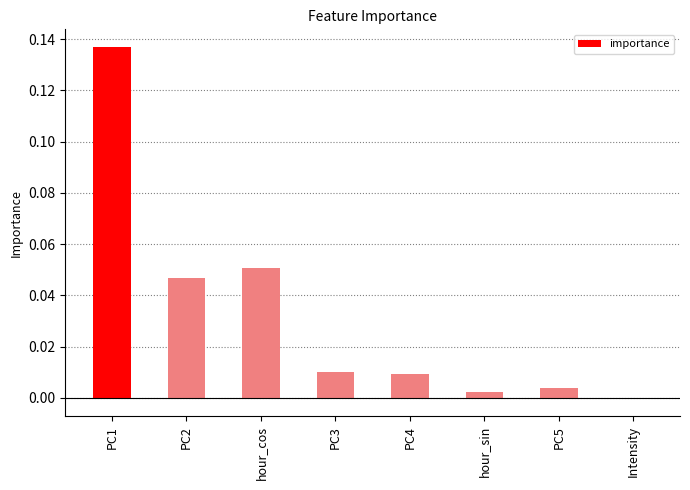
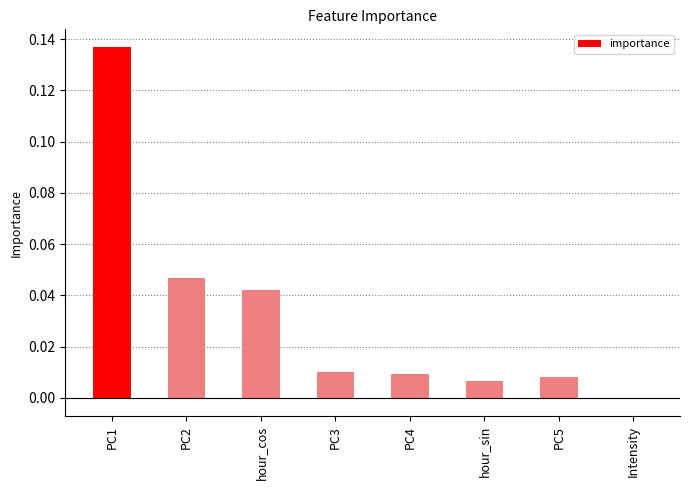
hour_cos: 0.051 -> 0.042
hour_sin: 0.002 -> 0.007
PC5: 0.004 -> 0.008
